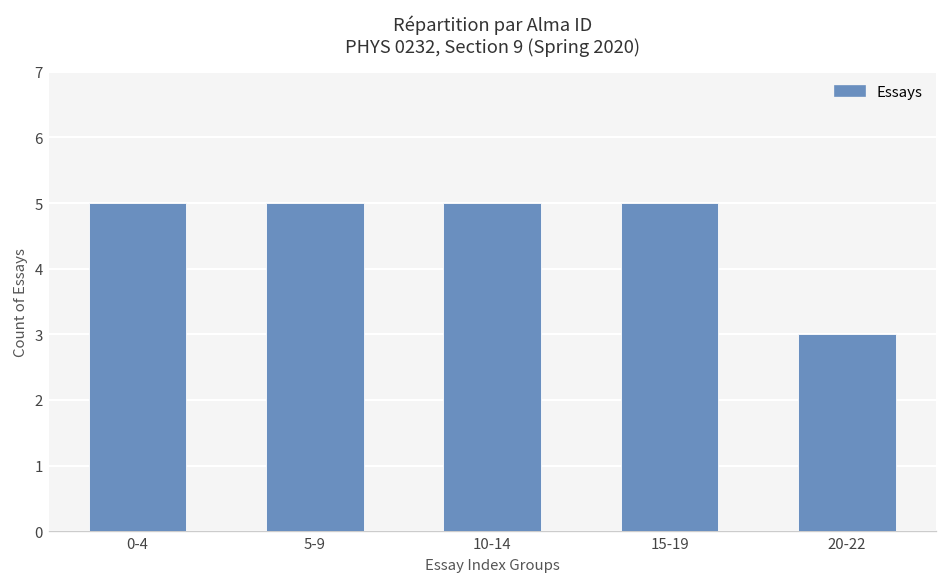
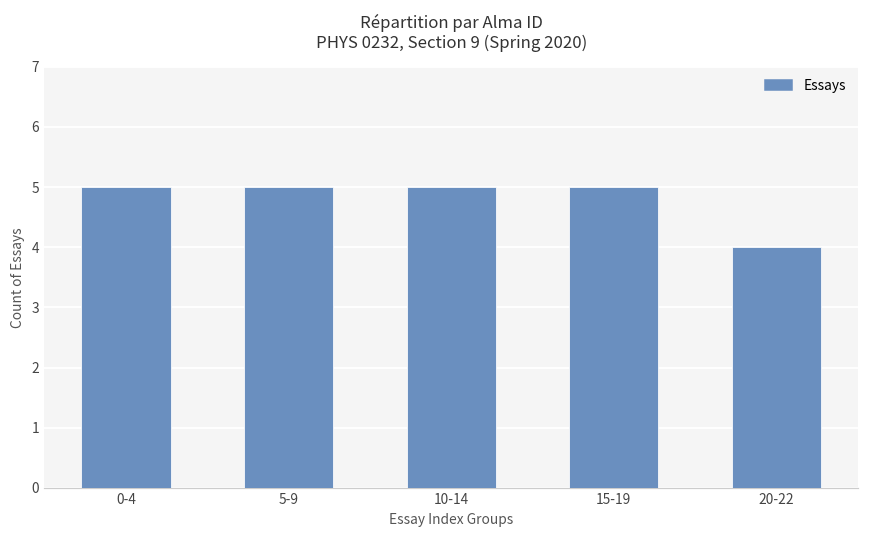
20-22: 3 -> 4
